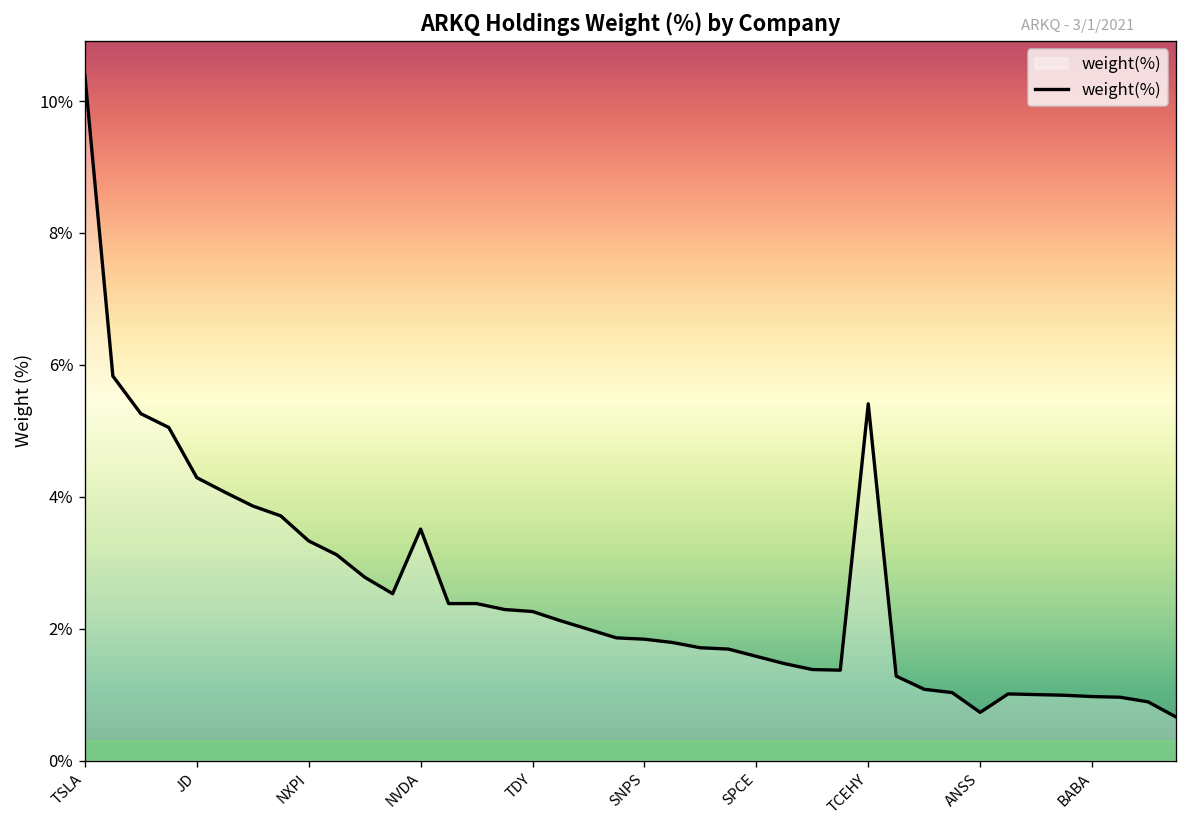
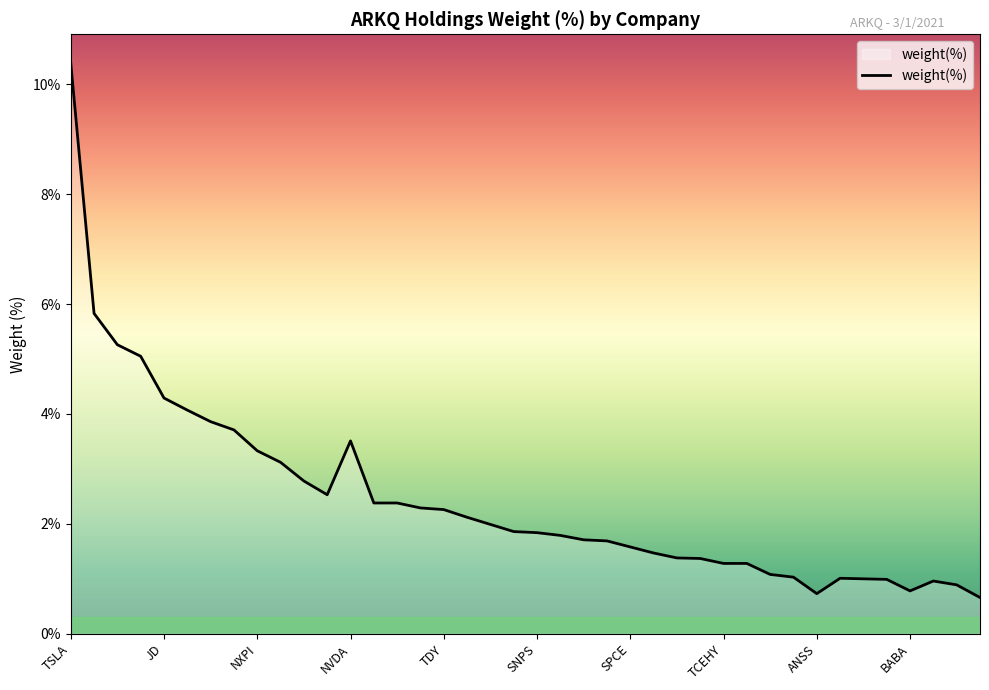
TCEHY: 5.4% -> 1.3%
BABA: 1.0% -> 0.8%
